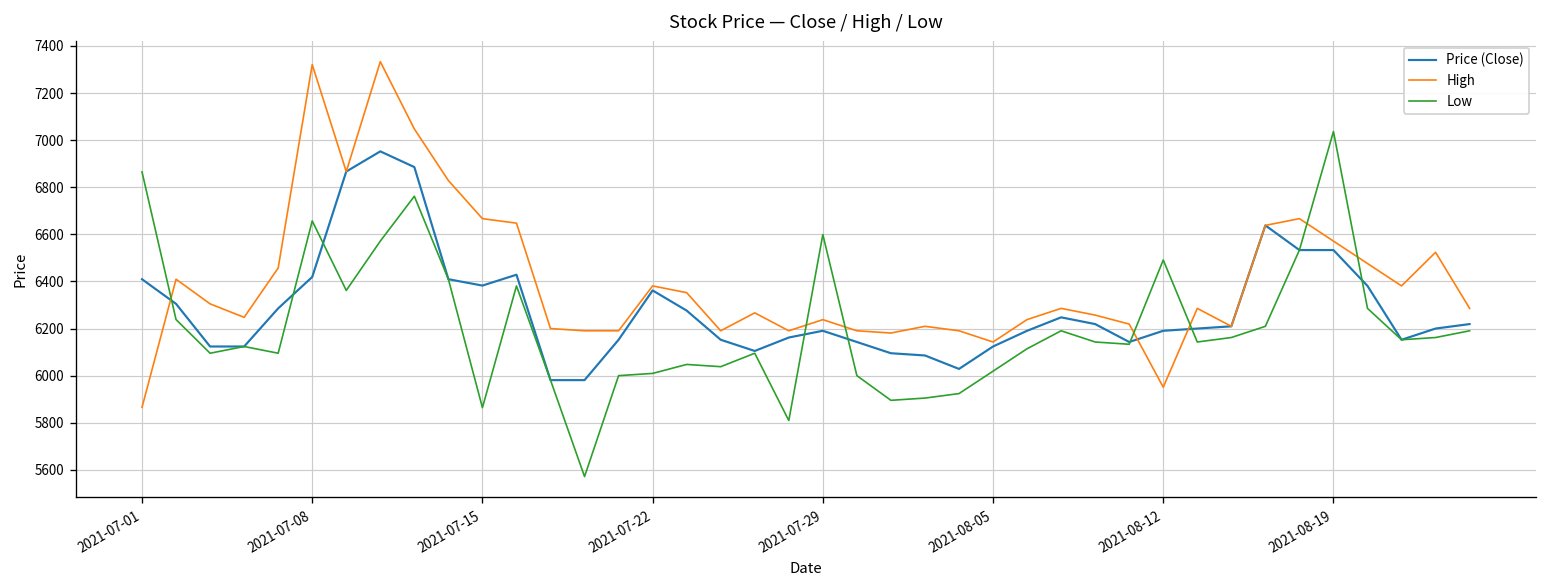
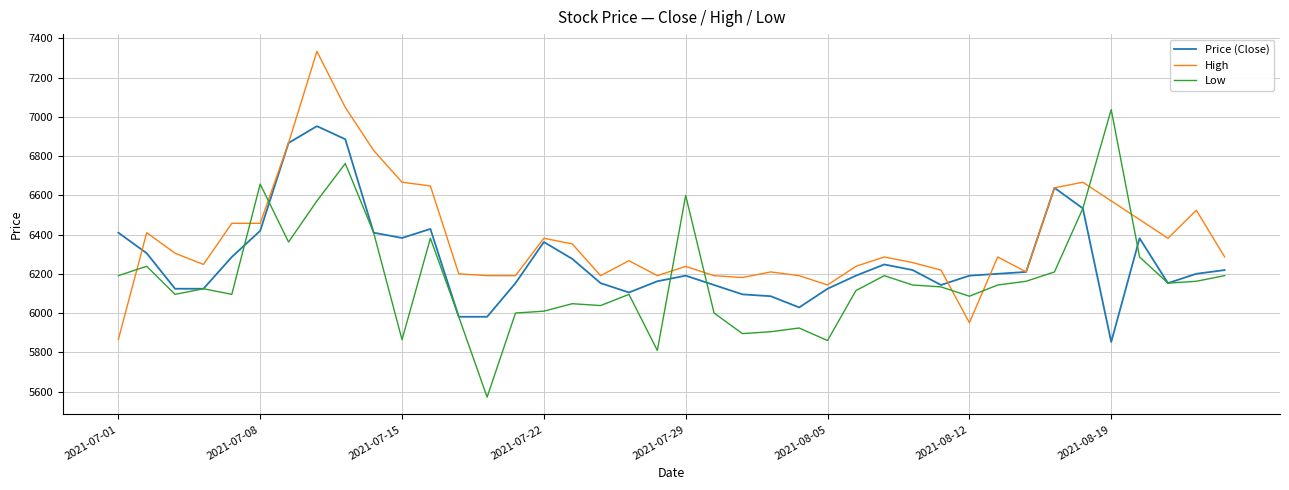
Low, 2021-07-01: 6870 -> 6190
High, 2021-07-08: 7320 -> 6460
Low, 2021-08-05: 6020 -> 5860
Low, 2021-08-12: 6490 -> 6090
Price (Close), 2021-08-19: 6530 -> 5850
